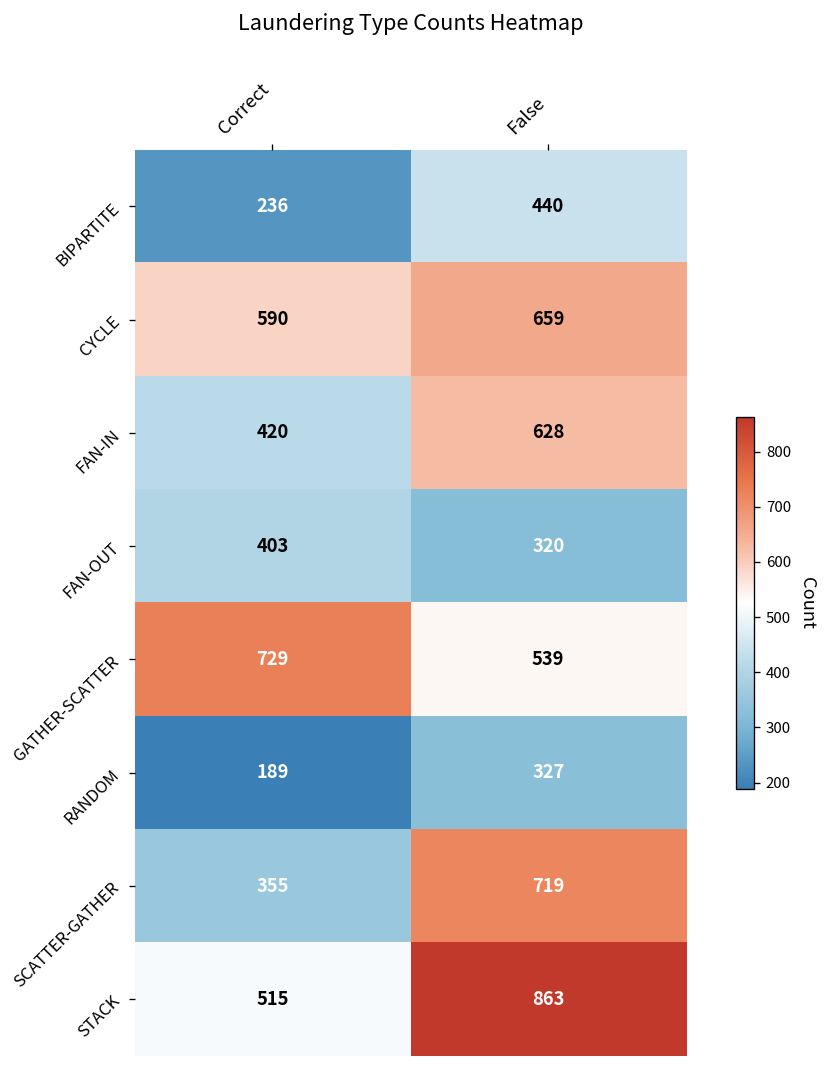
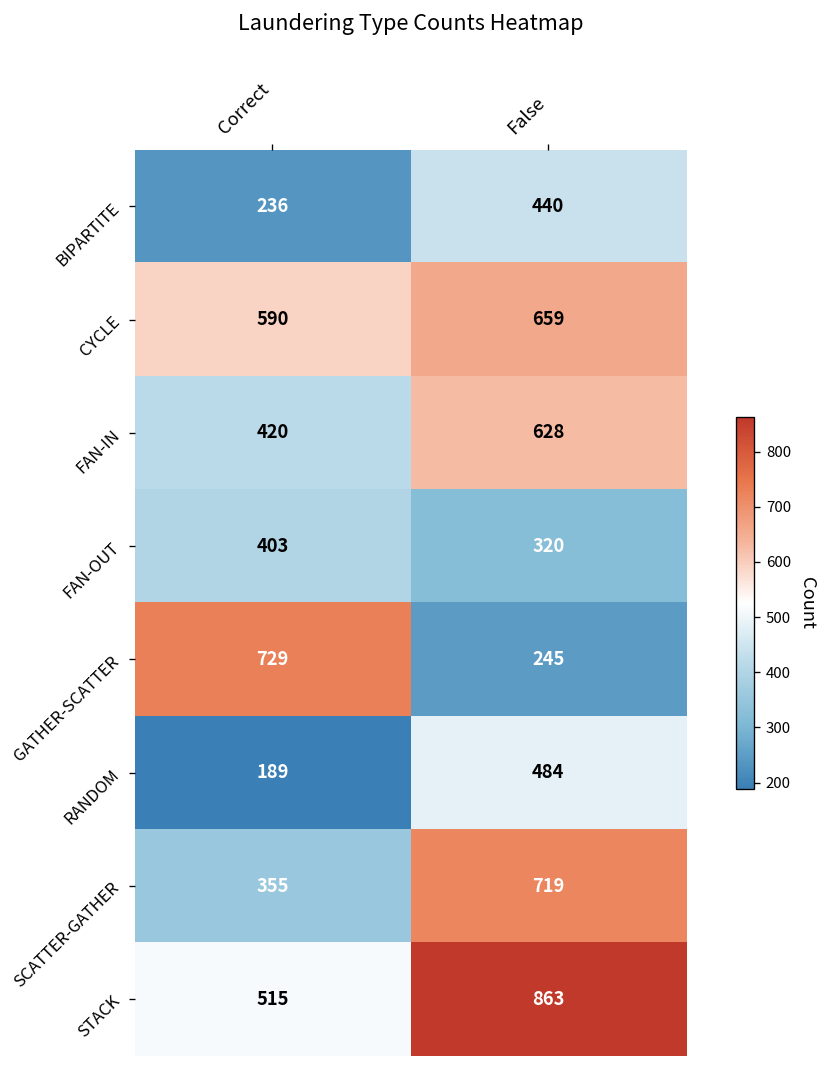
GATHER-SCATTER, False: 539 -> 245
RANDOM, False: 327 -> 484
